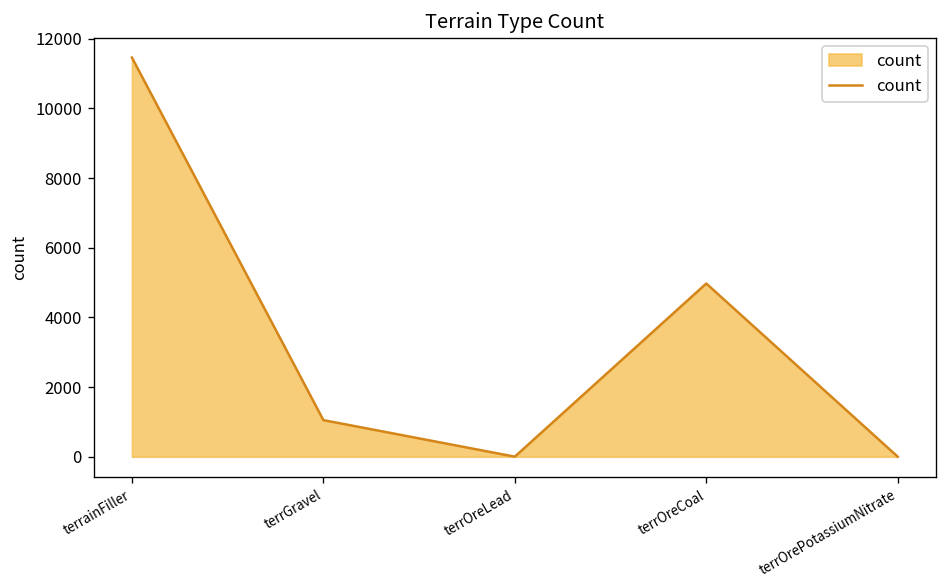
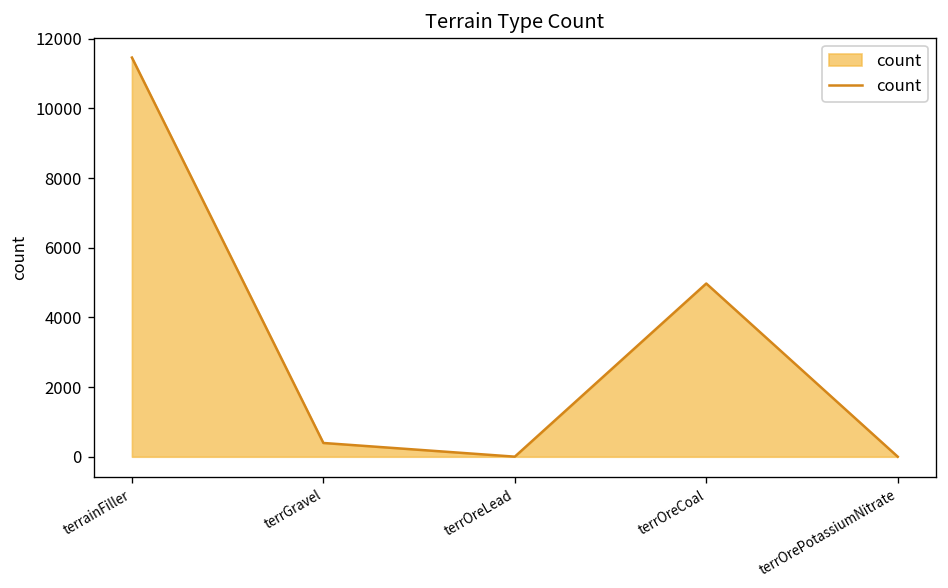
terrGravel: 1100 -> 400
